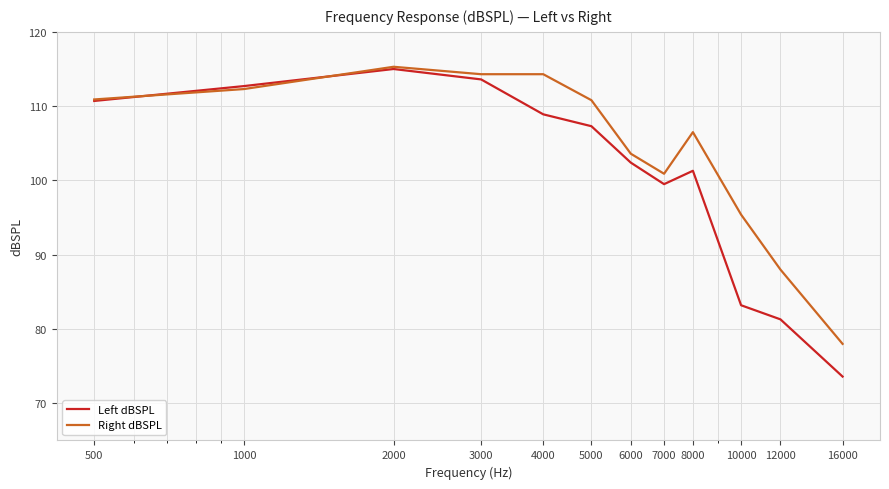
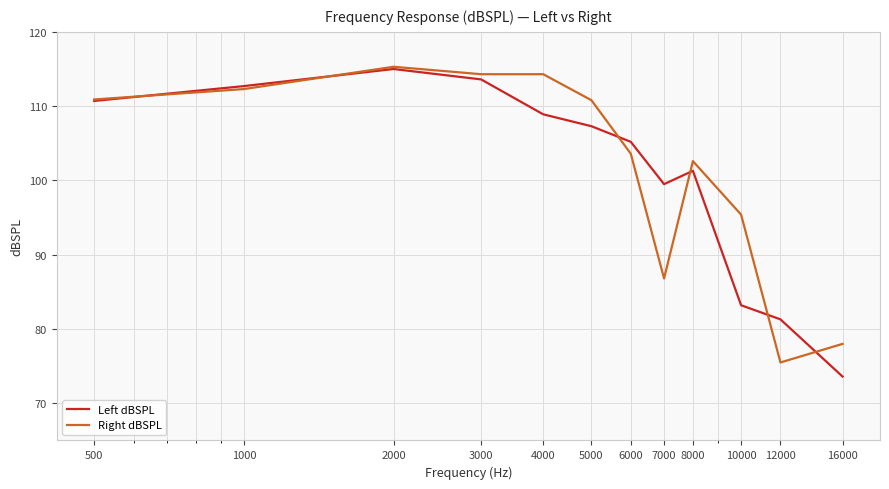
Left dBSPL, 6000: 102 -> 105
Right dBSPL, 7000: 101 -> 87
Right dBSPL, 8000: 107 -> 103
Right dBSPL, 12000: 88 -> 76
